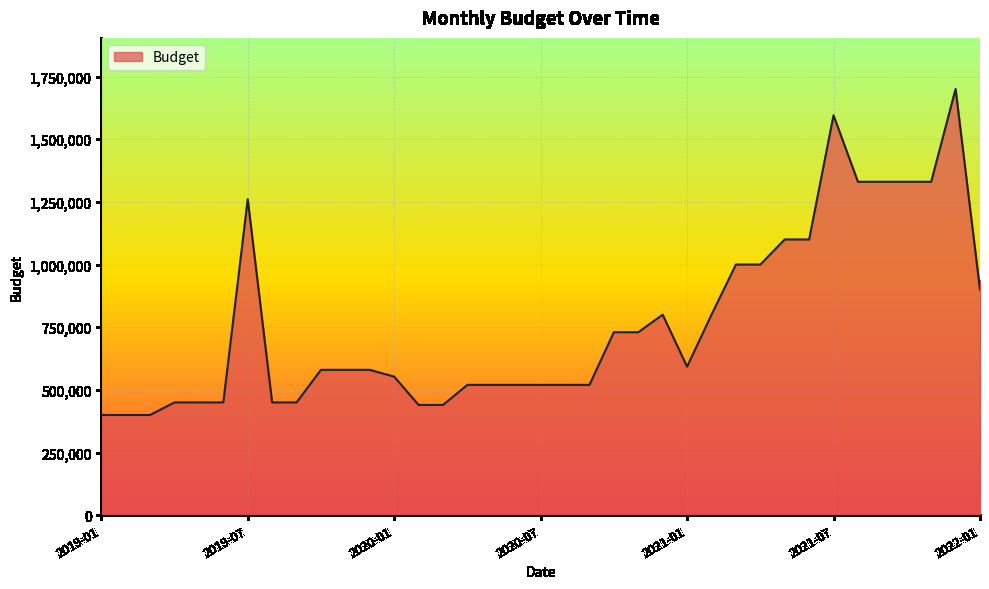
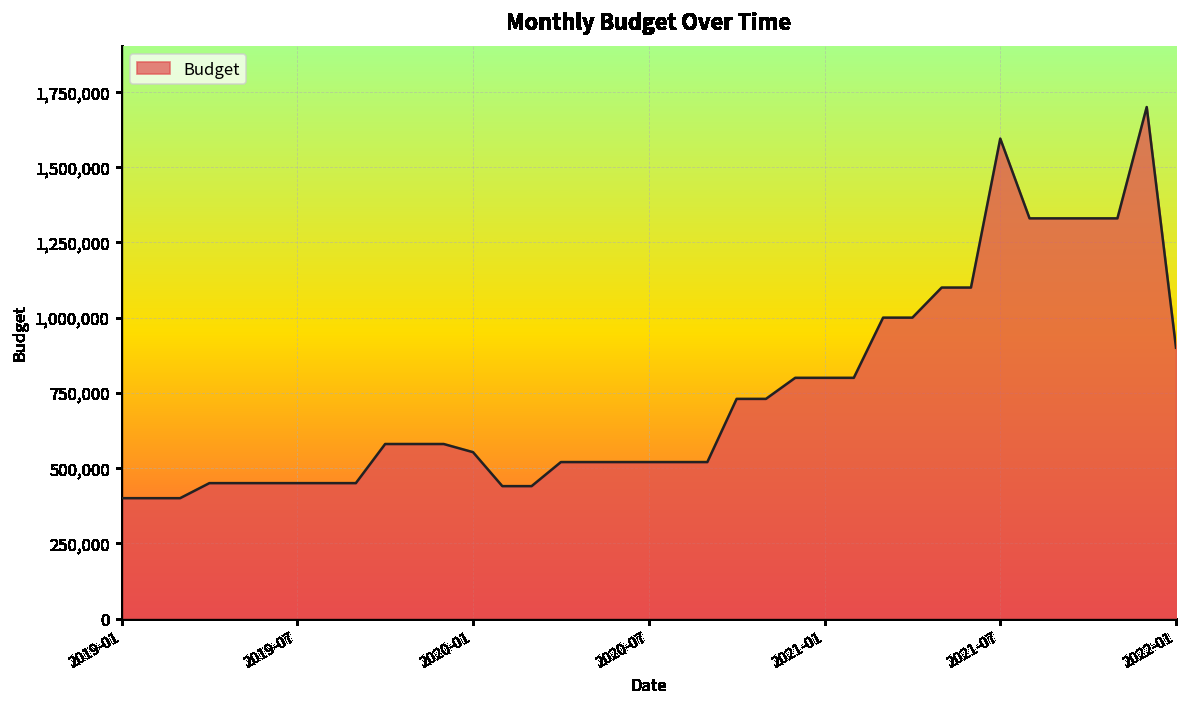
2019-07: 1,260,000 -> 450,000
2021-01: 590,000 -> 800,000
